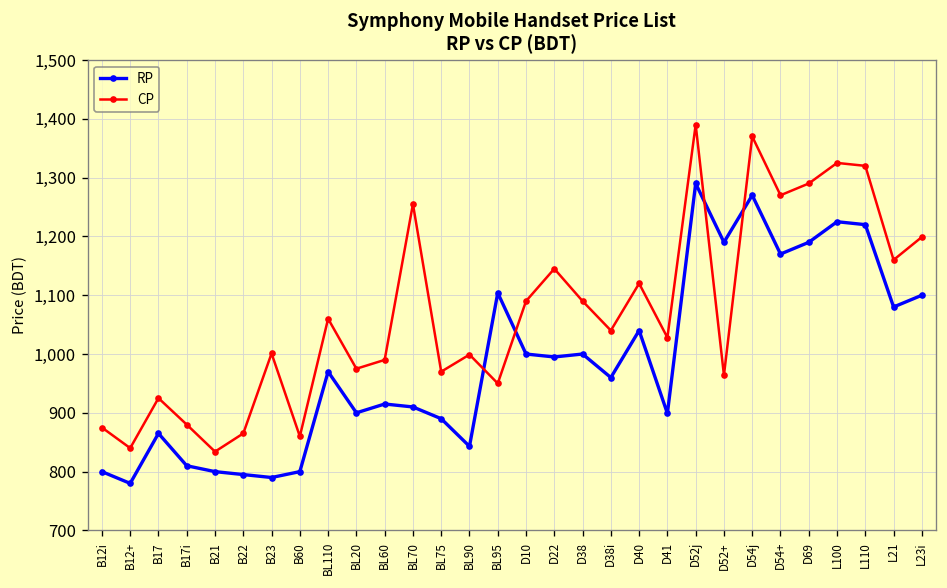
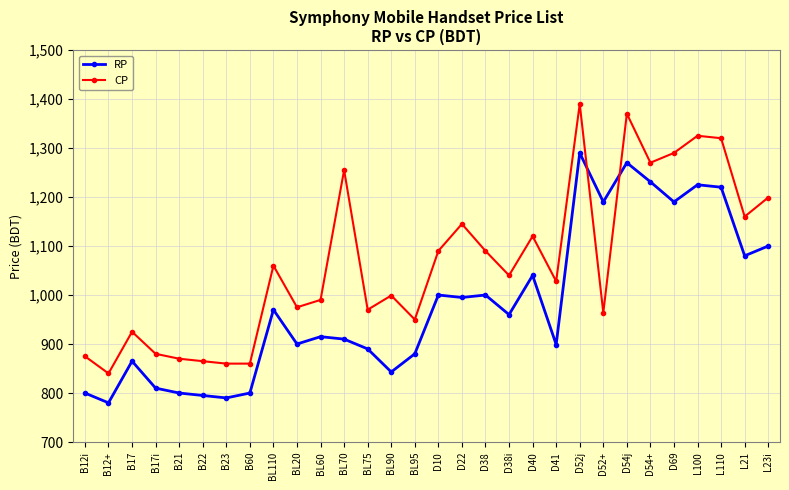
CP, B21: 830 -> 870
CP, B23: 1,000 -> 860
RP, BL95: 1,100 -> 880
RP, D54+: 1,170 -> 1,230
